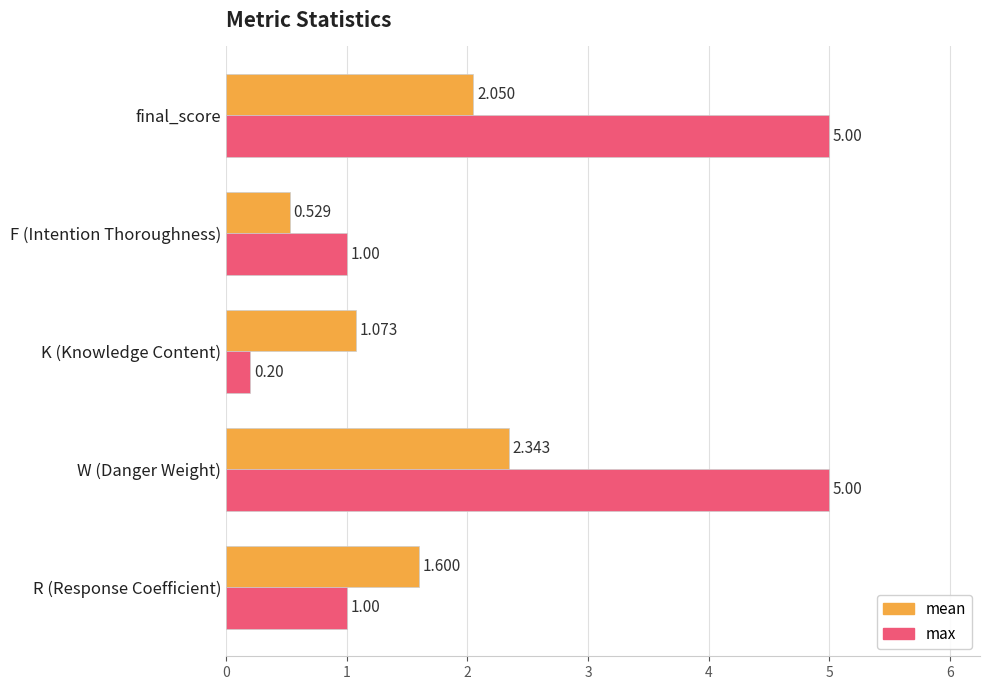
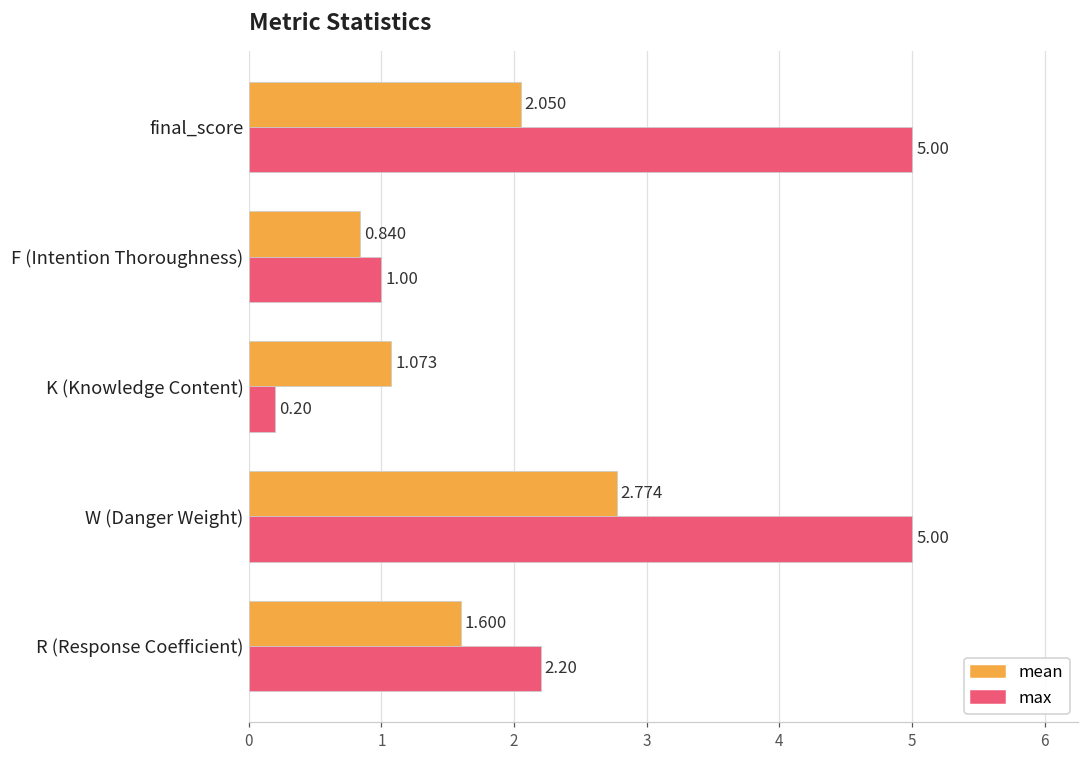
mean, F (Intention Thoroughness): 0.529 -> 0.840
mean, W (Danger Weight): 2.343 -> 2.774
max, R (Response Coefficient): 1.00 -> 2.20
